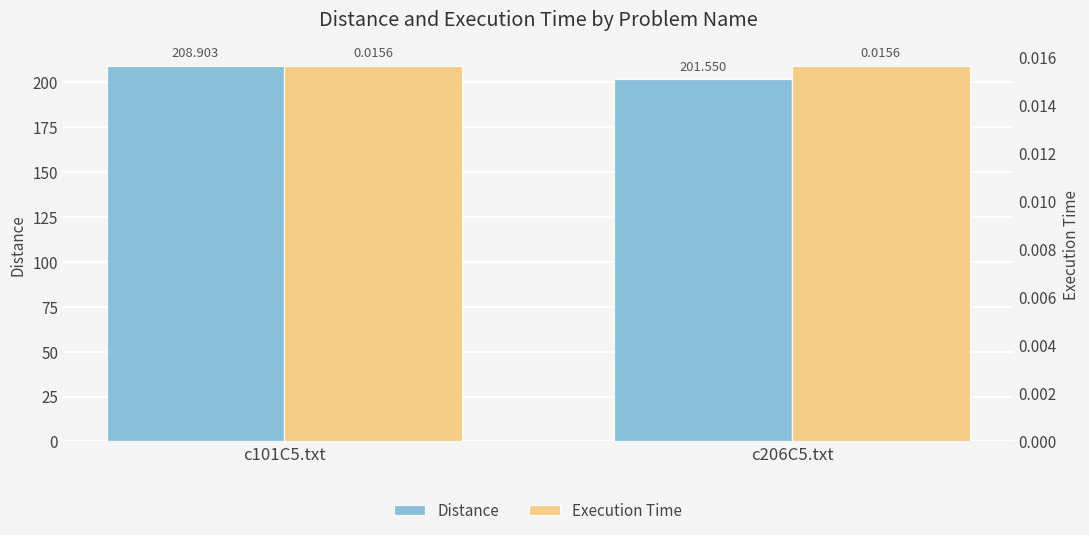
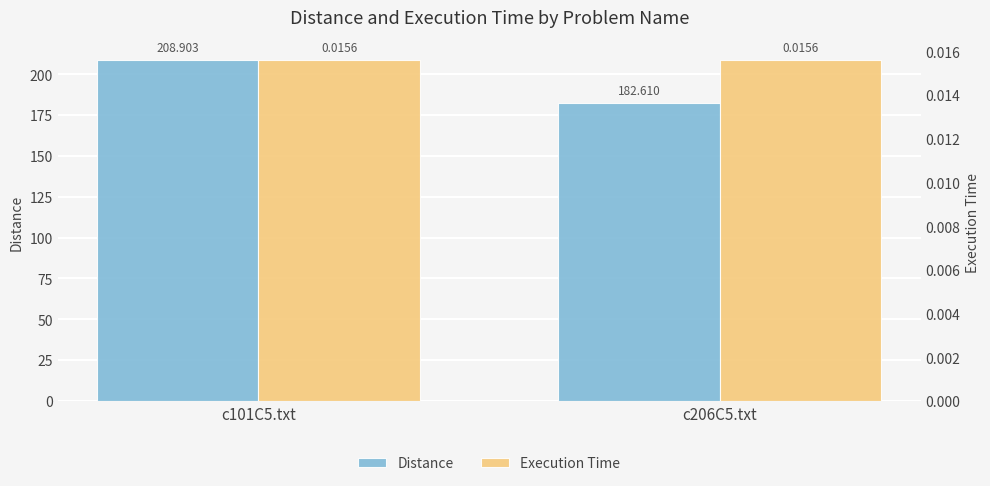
Distance, c206C5.txt: 201.550 -> 182.610
